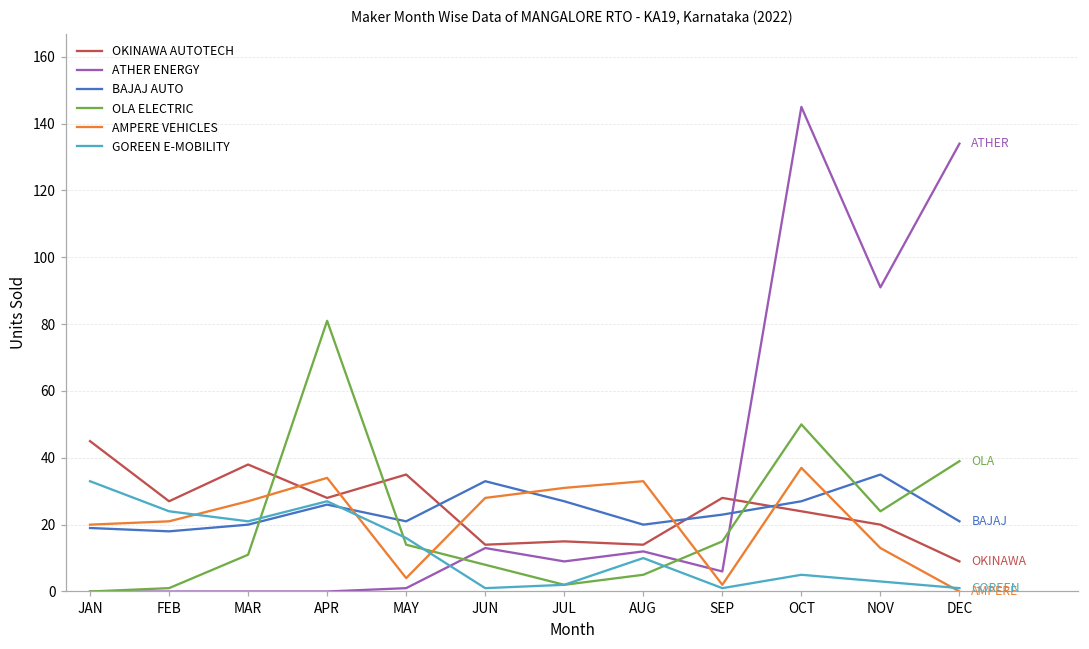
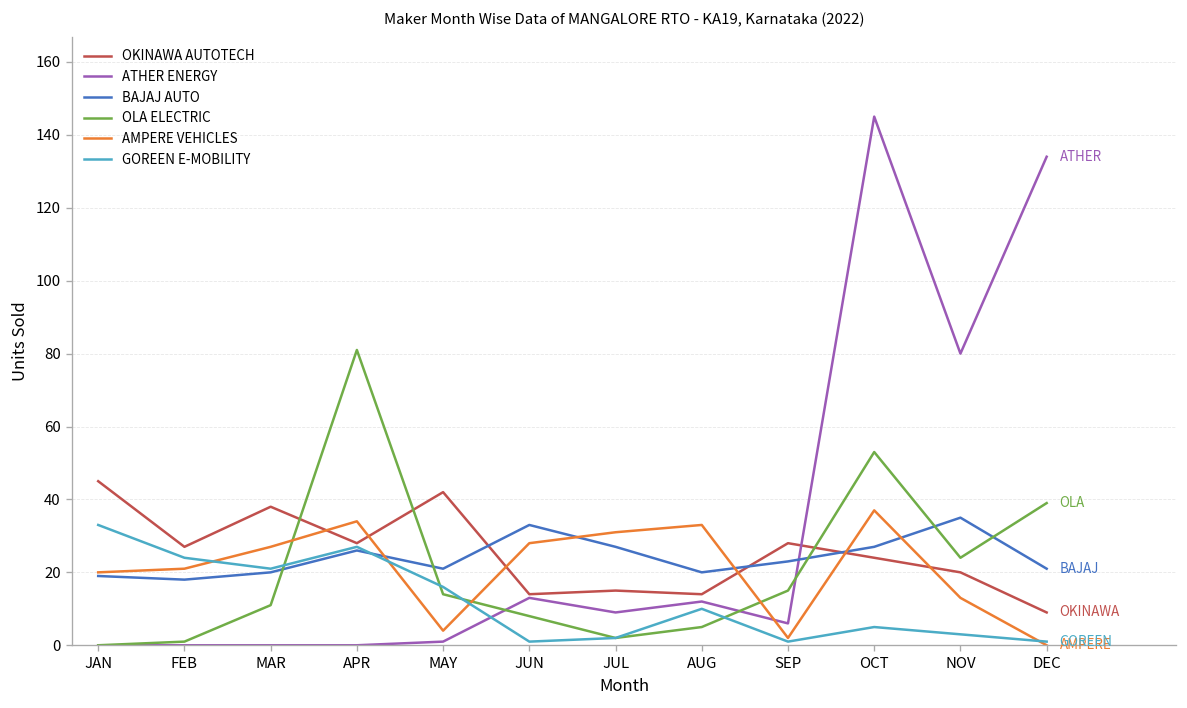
OKINAWA AUTOTECH, MAY: 35 -> 42
OLA ELECTRIC, OCT: 50 -> 53
ATHER ENERGY, NOV: 91 -> 80
